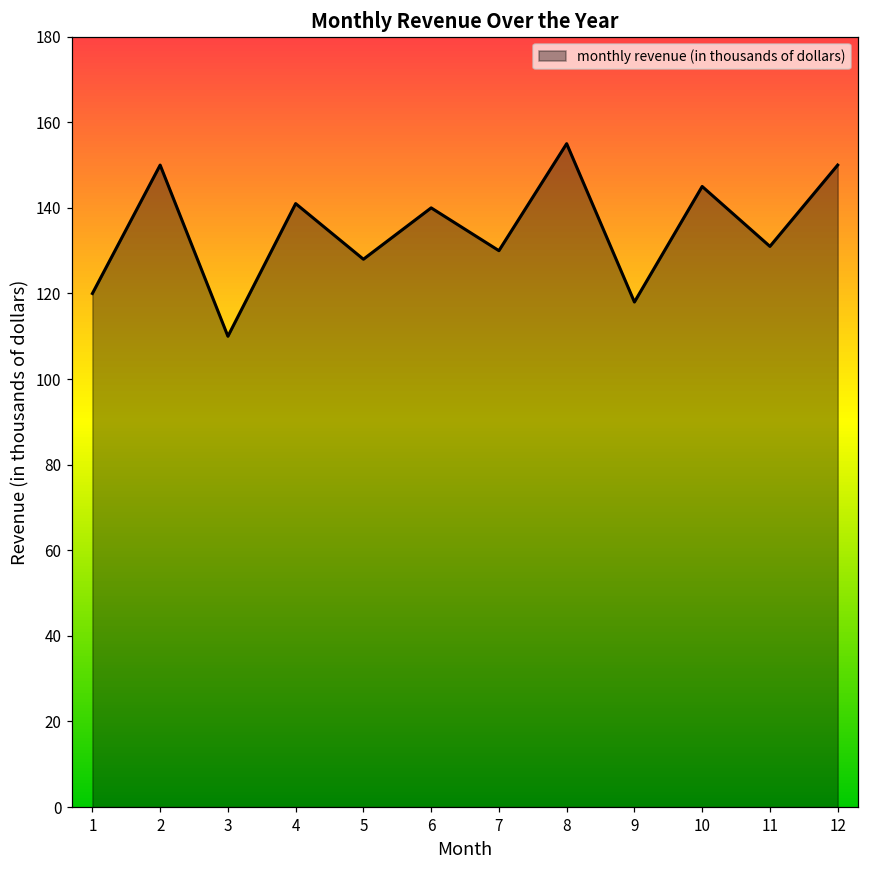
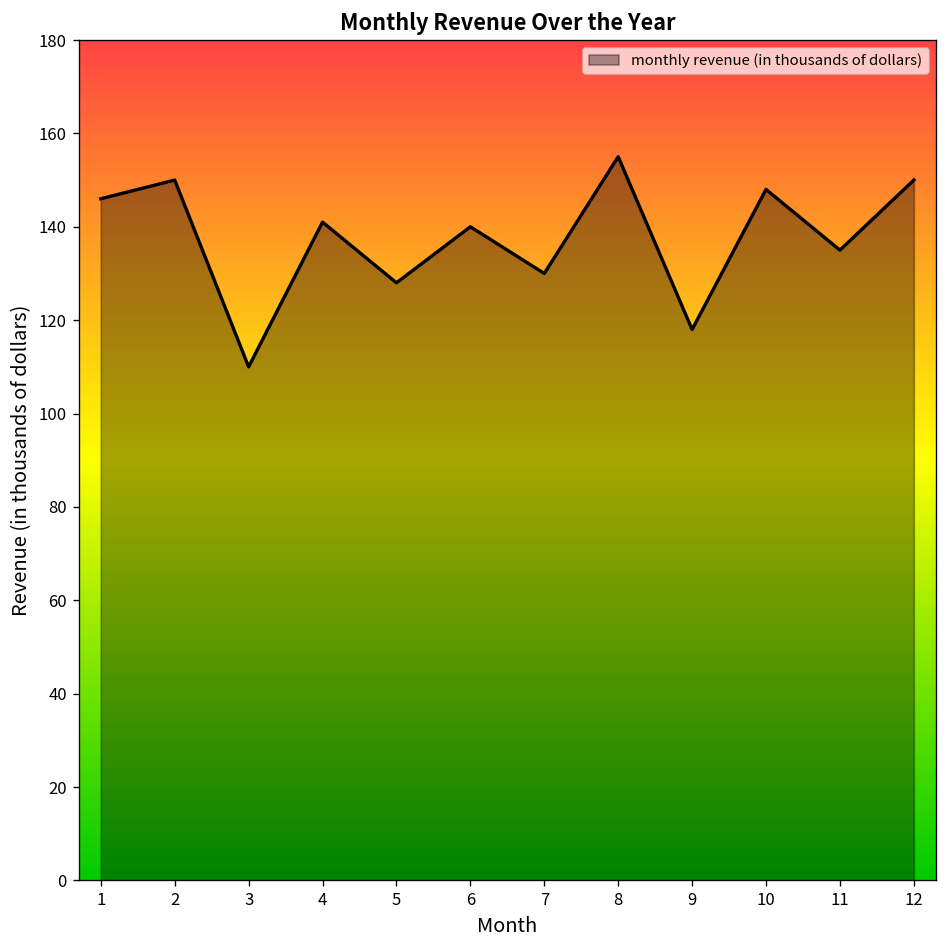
1: 120 -> 146
10: 145 -> 148
11: 131 -> 135
